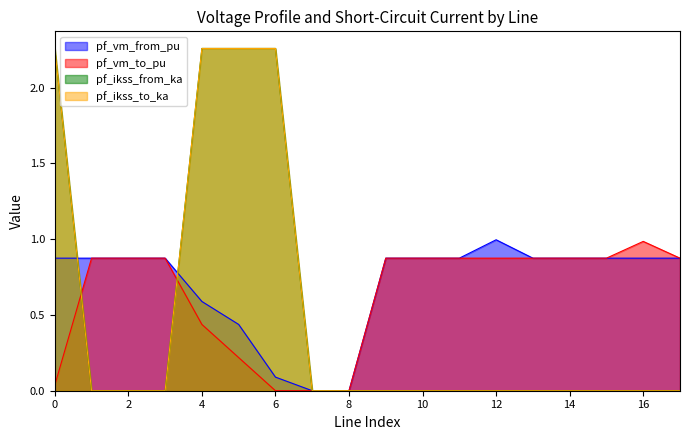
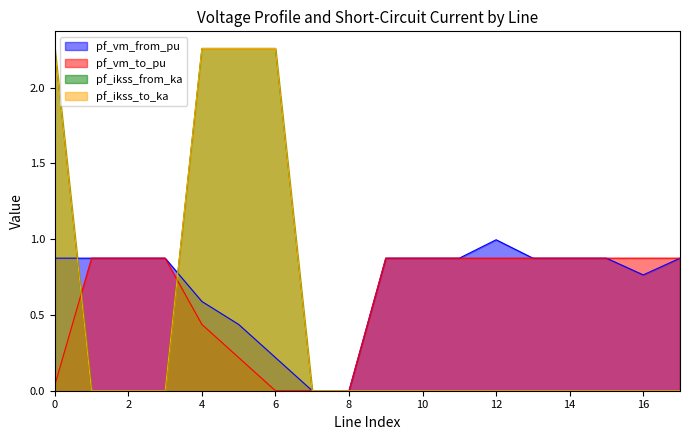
pf_vm_from_pu, 6: 0.09 -> 0.22
pf_vm_from_pu, 16: 0.87 -> 0.76
pf_vm_to_pu, 16: 0.99 -> 0.87
